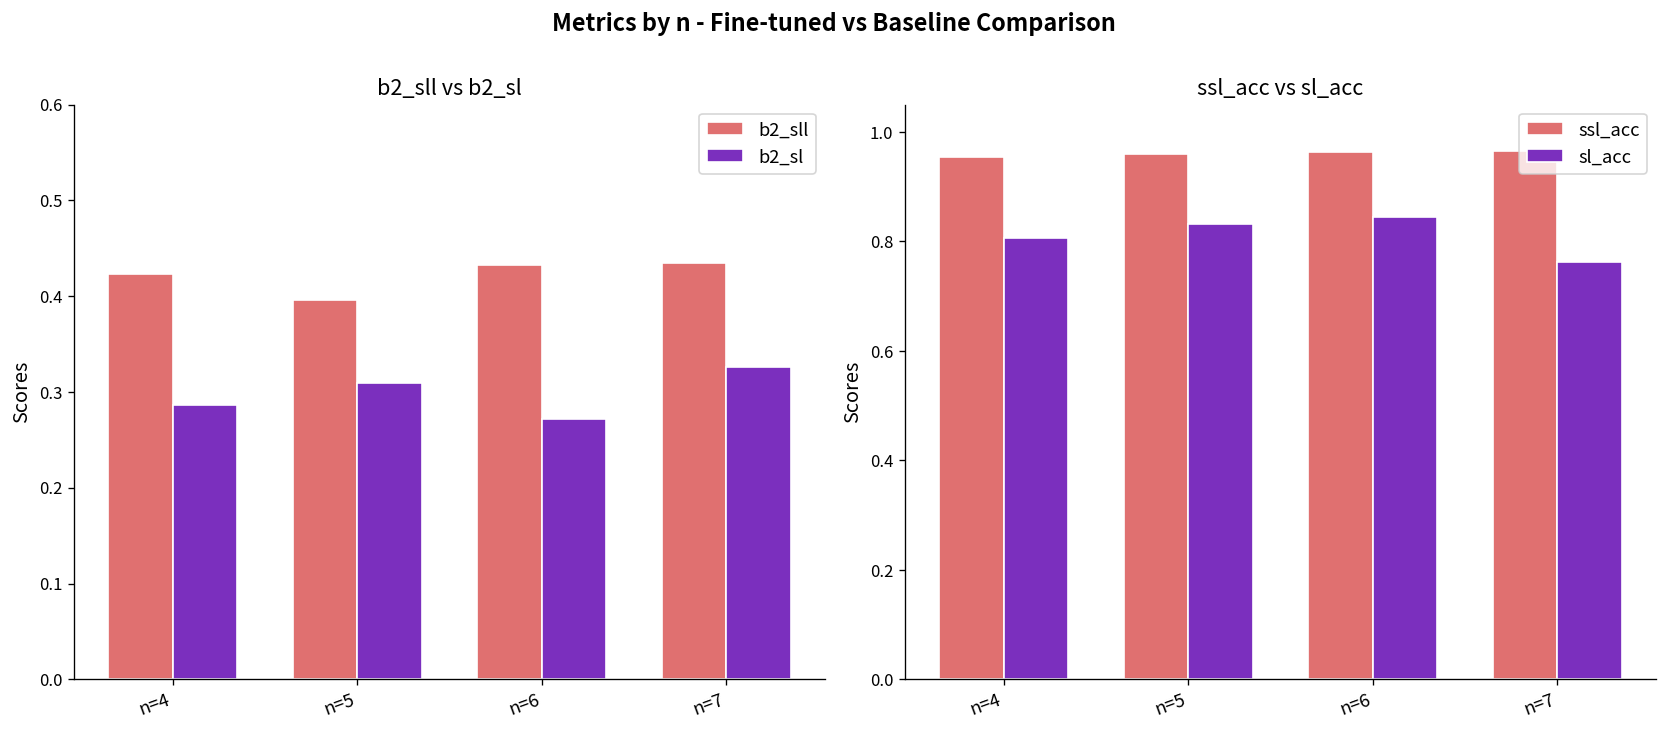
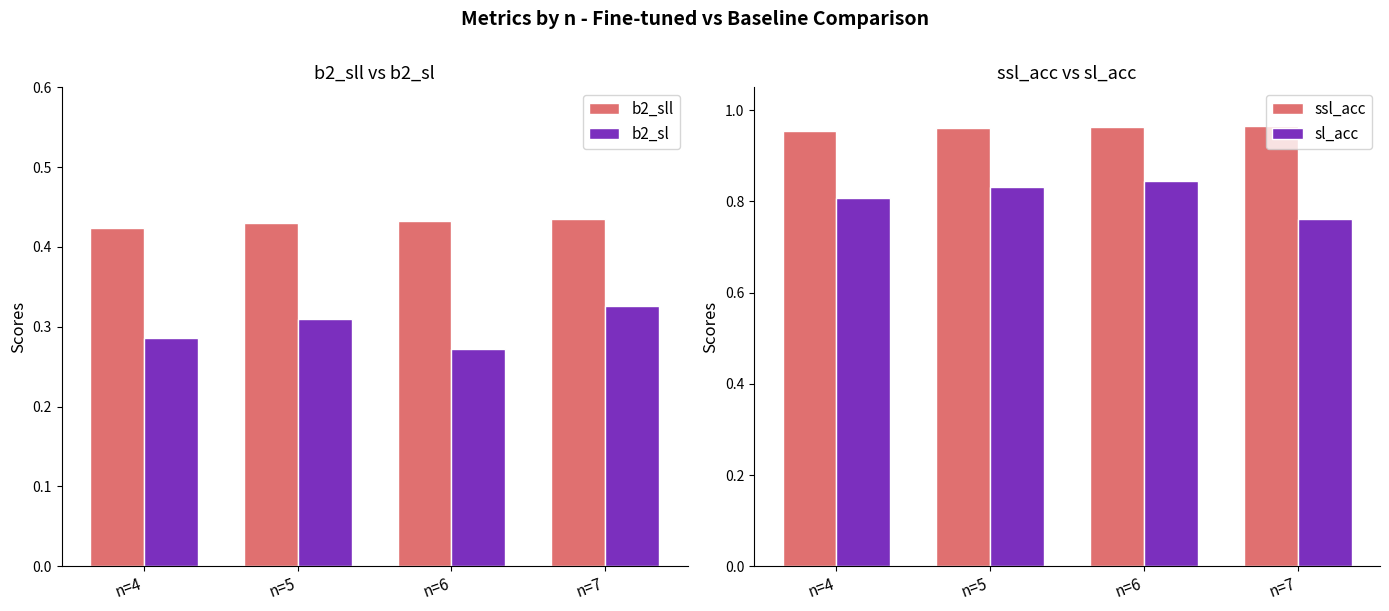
b2_sll vs b2_sl, b2_sll, n=5: 0.40 -> 0.43
